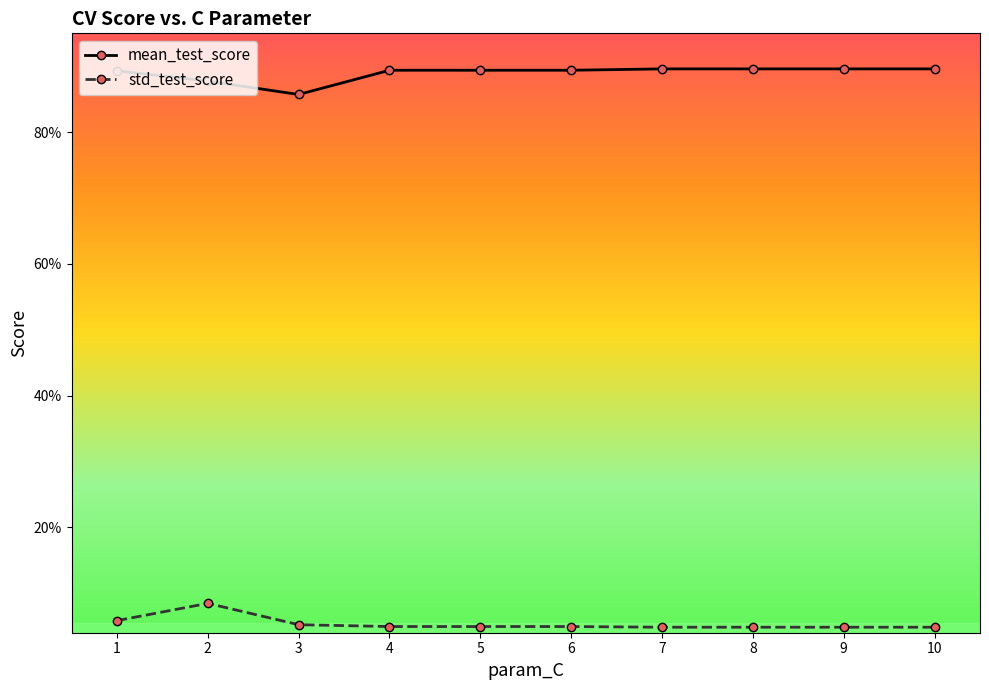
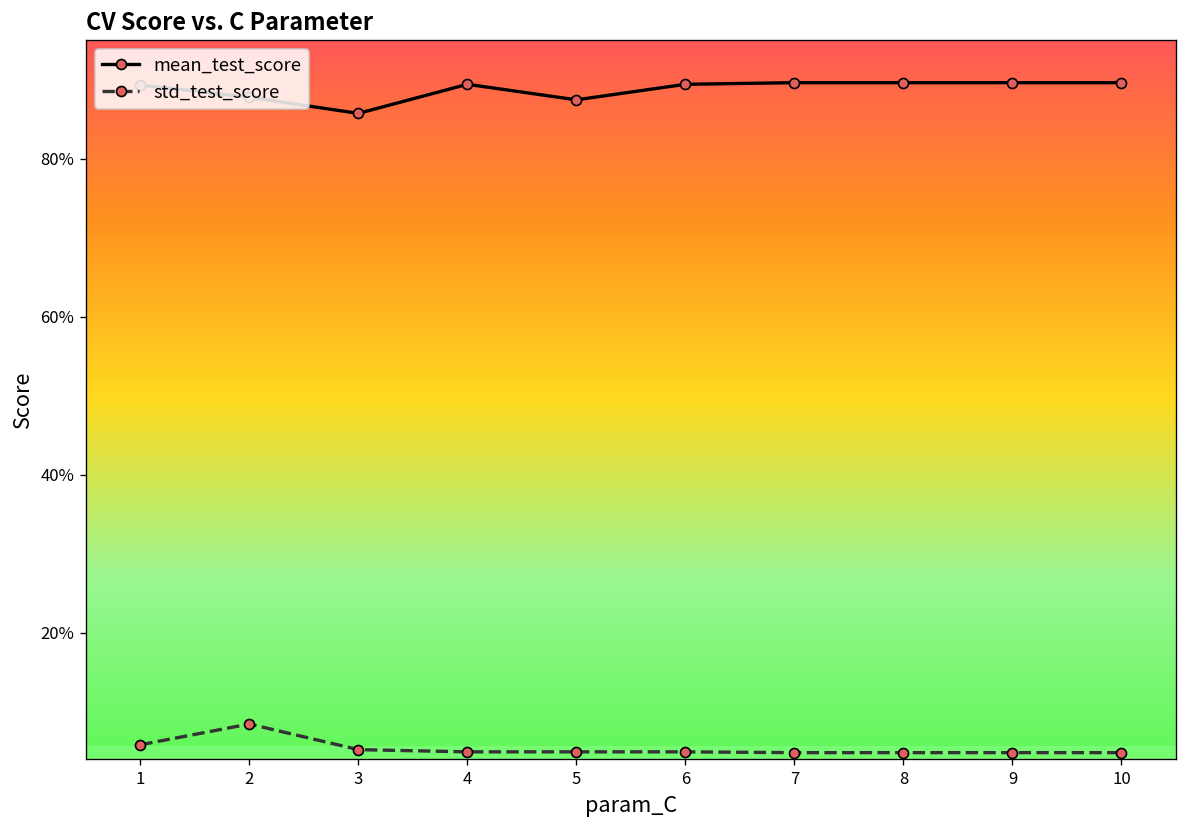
mean_test_score, 5: 89% -> 87%
